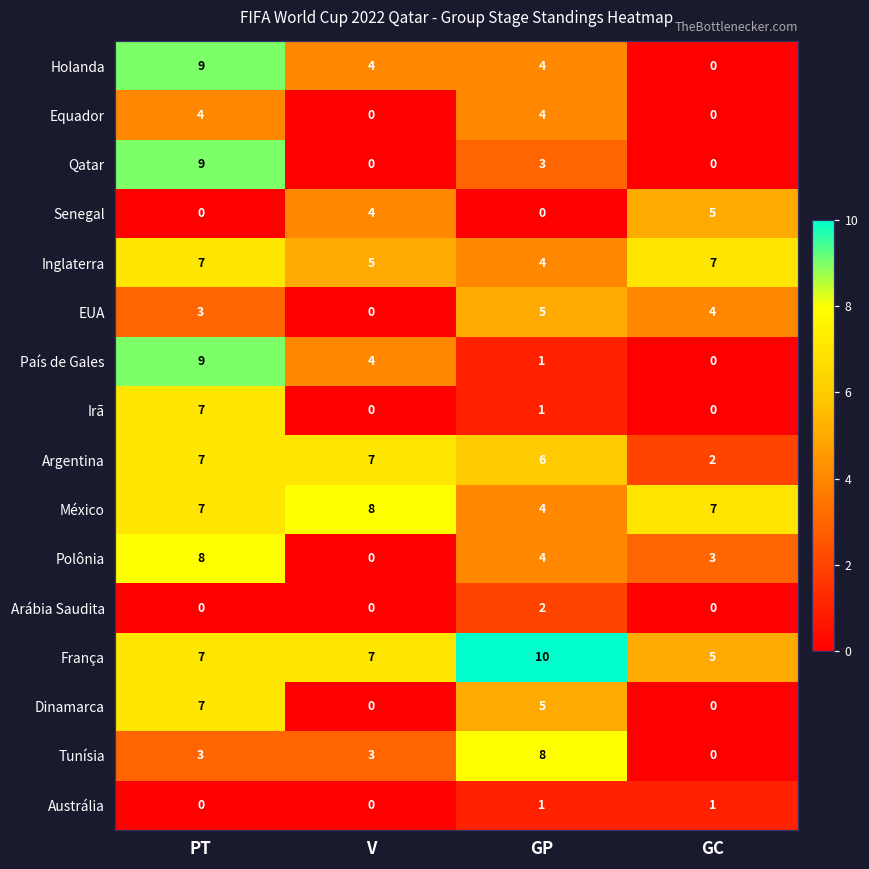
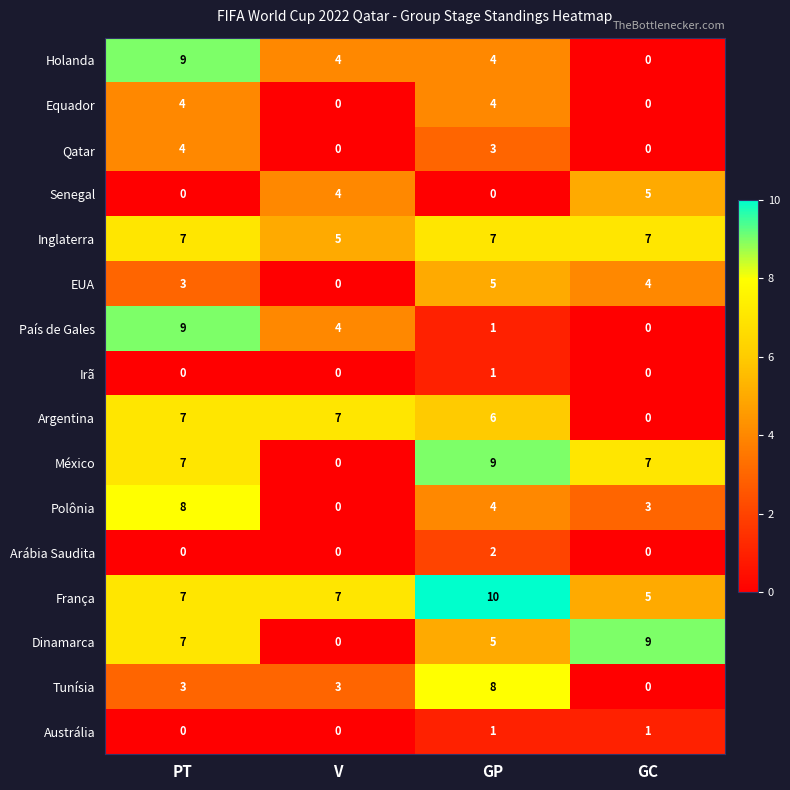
Qatar, PT: 9 -> 4
Inglaterra, GP: 4 -> 7
Irã, PT: 7 -> 0
Argentina, GC: 2 -> 0
México, V: 8 -> 0
México, GP: 4 -> 9
Dinamarca, GC: 0 -> 9
